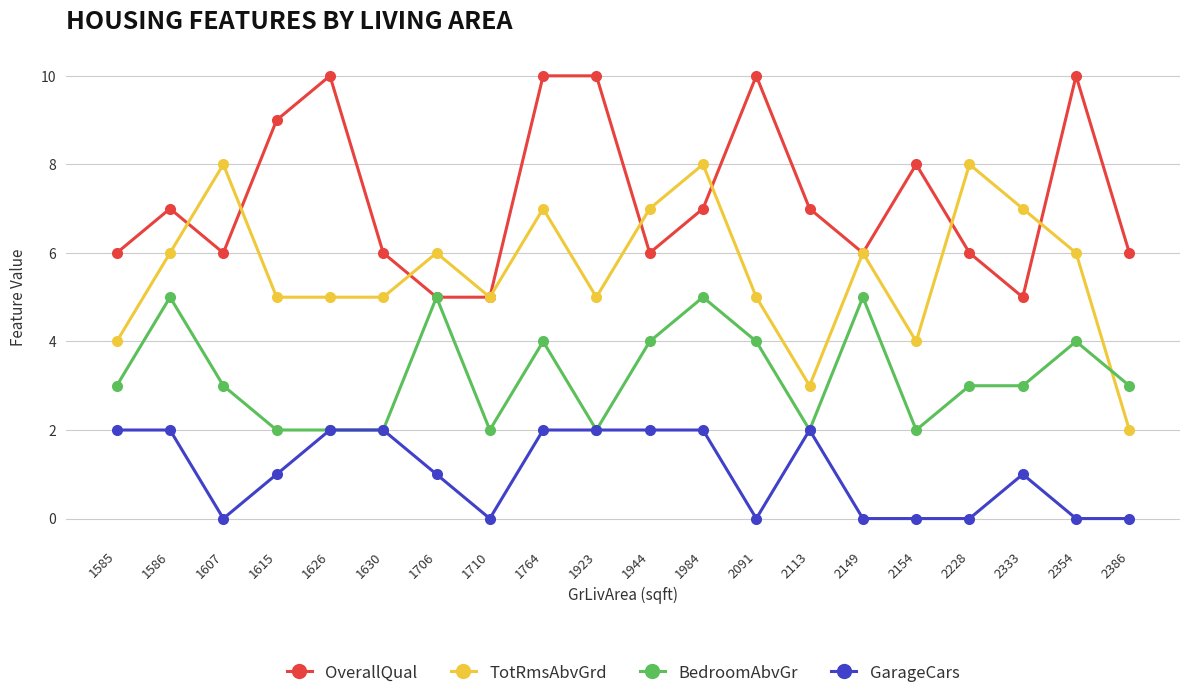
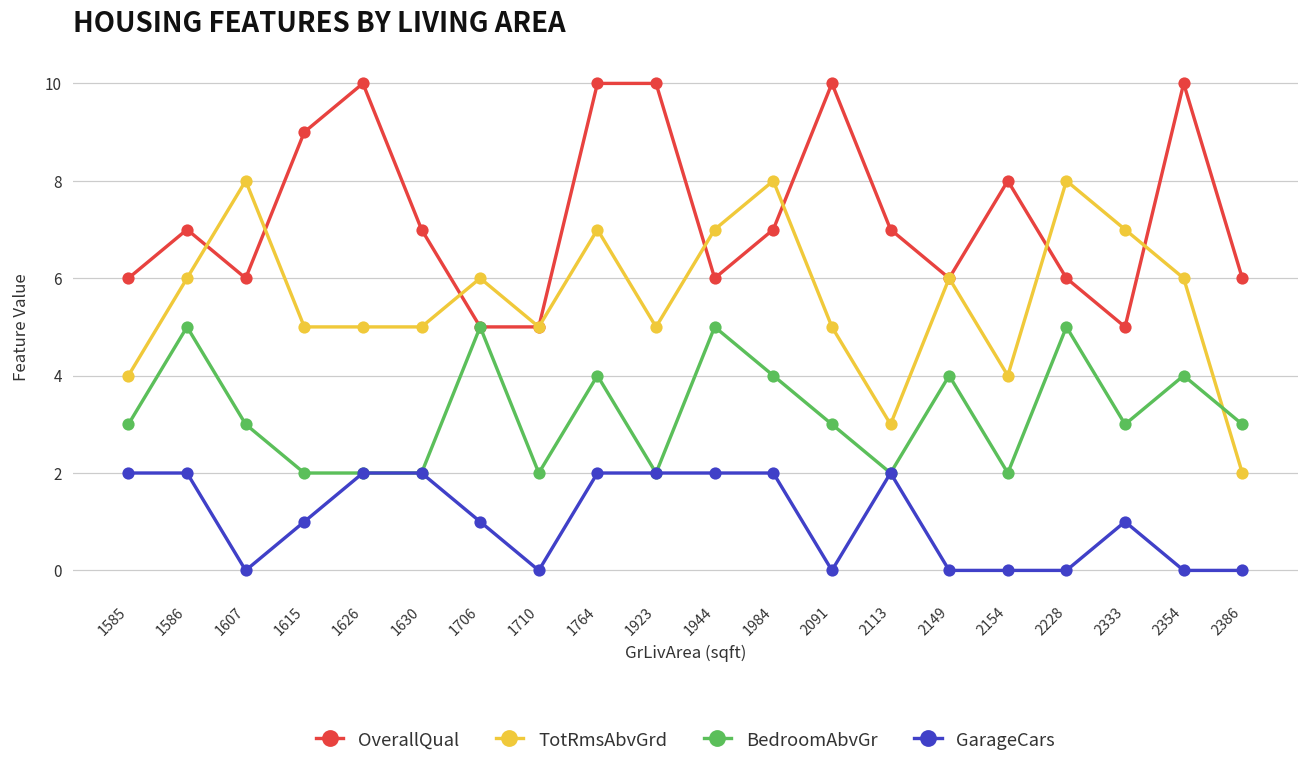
OverallQual, 1630: 6 -> 7
BedroomAbvGr, 1944: 4 -> 5
BedroomAbvGr, 1984: 5 -> 4
BedroomAbvGr, 2091: 4 -> 3
BedroomAbvGr, 2149: 5 -> 4
BedroomAbvGr, 2228: 3 -> 5
